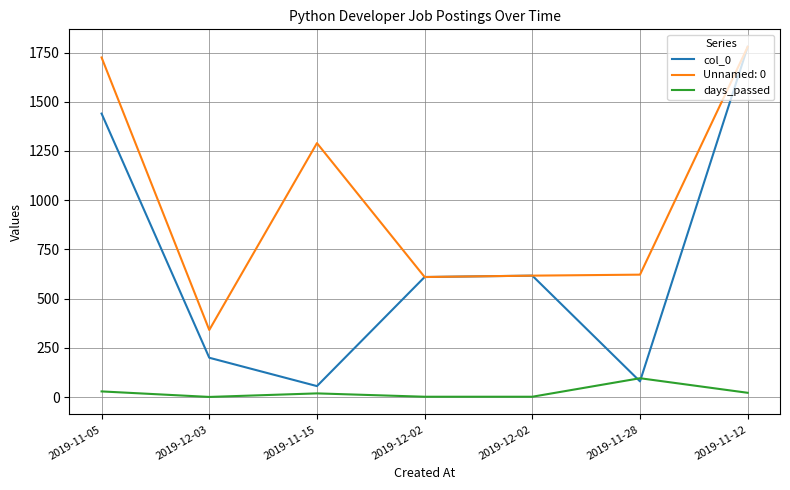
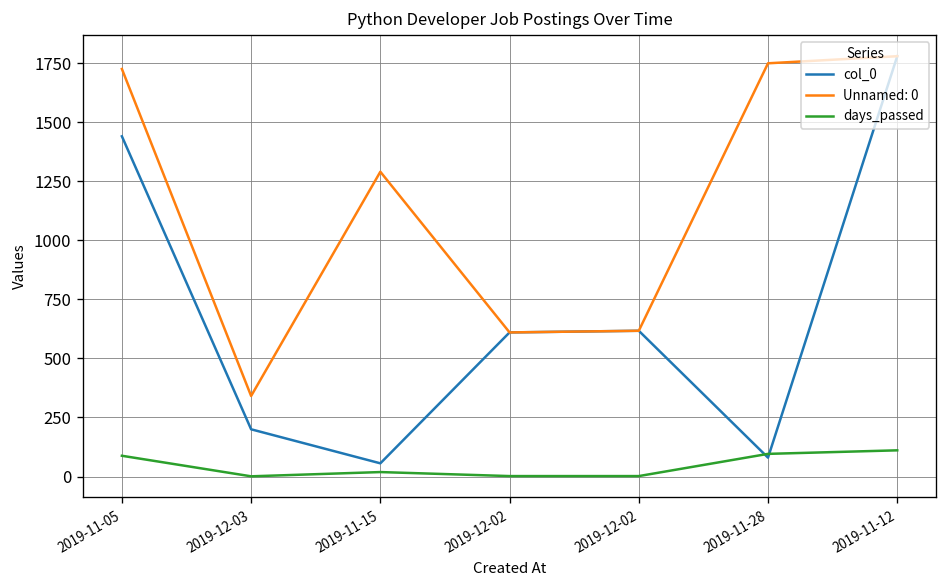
days_passed, 2019-11-05: 30 -> 90
Unnamed: 0, 2019-11-28: 620 -> 1750
days_passed, 2019-11-12: 20 -> 110
